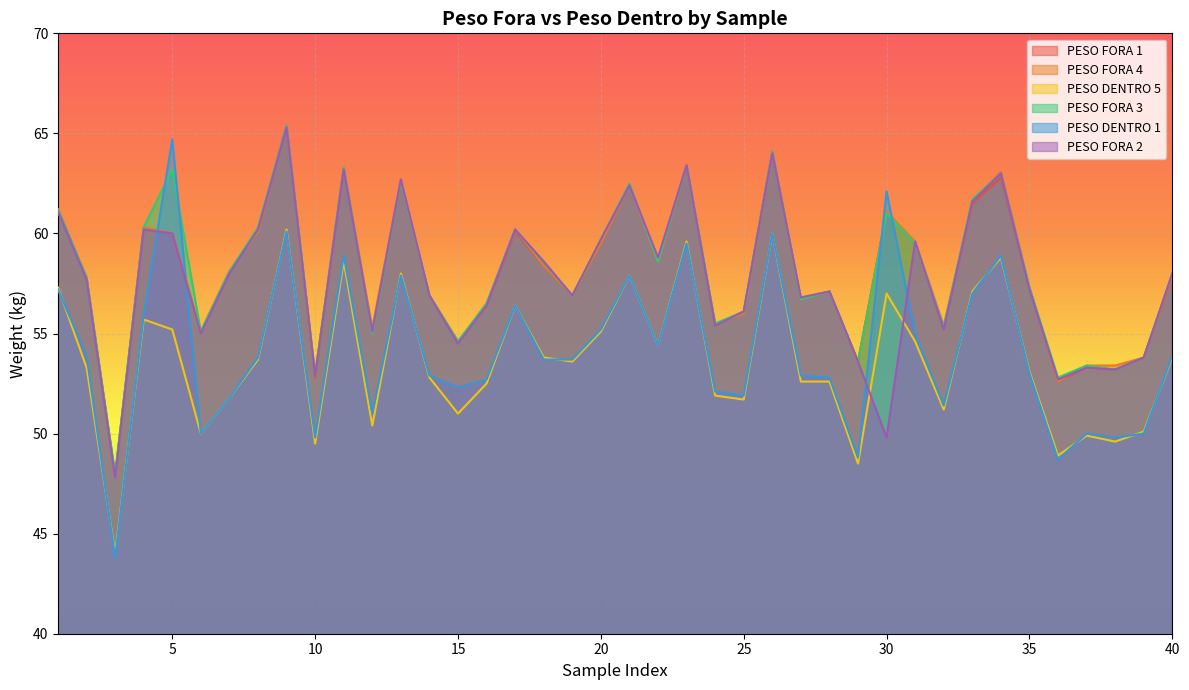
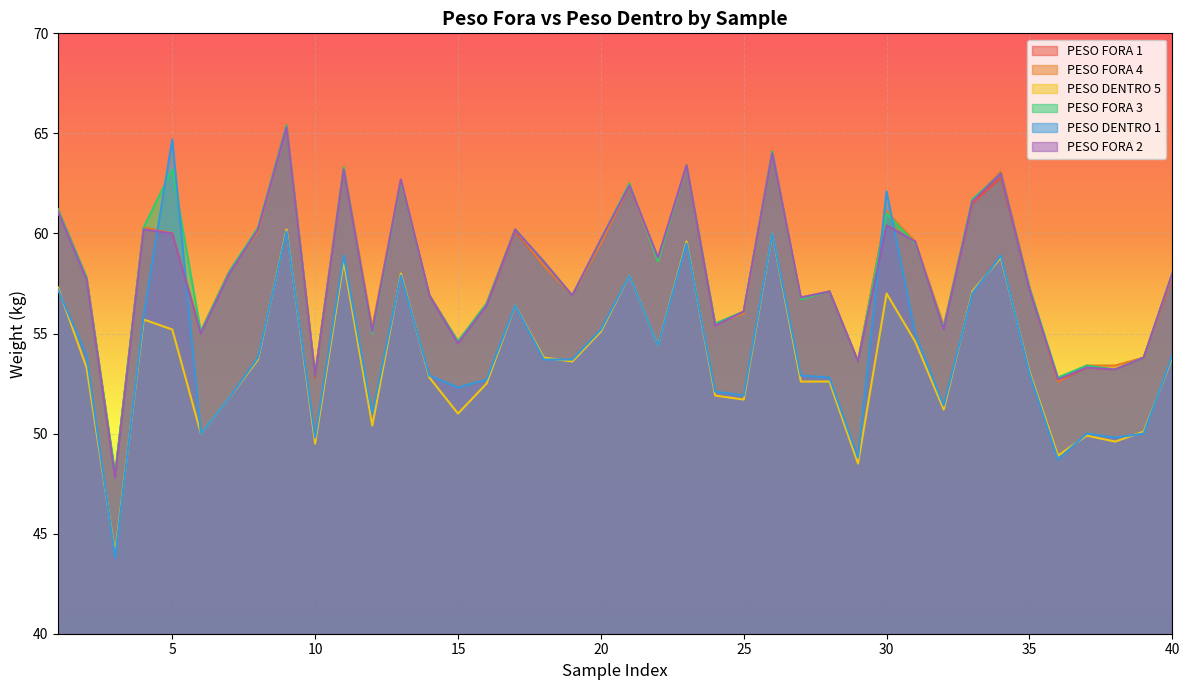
PESO FORA 2, 30: 49.8 -> 60.4
